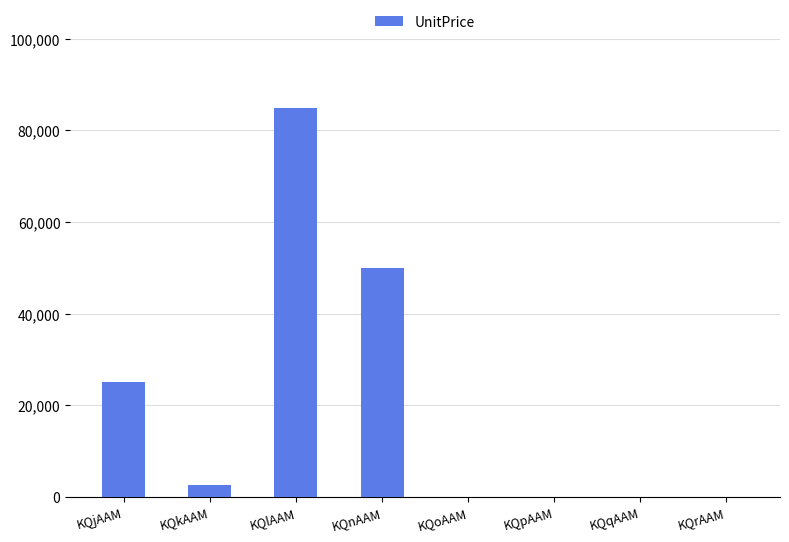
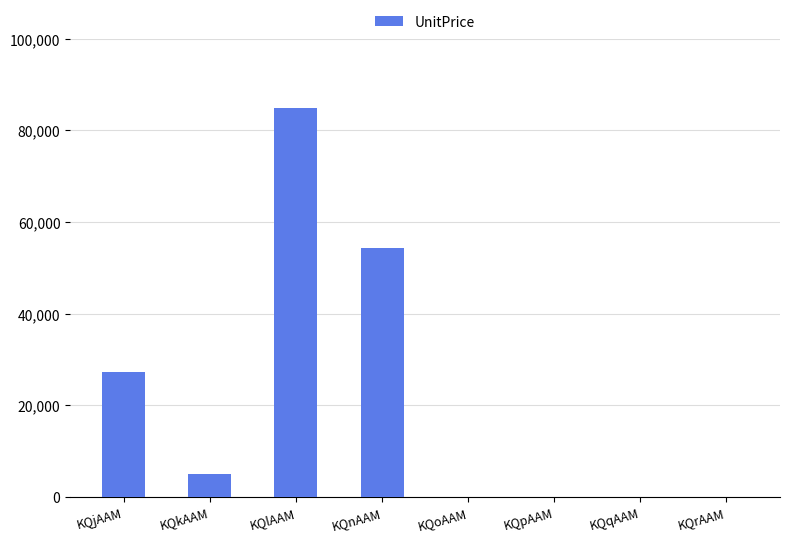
KQjAAM: 25,000 -> 27,000
KQkAAM: 3,000 -> 5,000
KQnAAM: 50,000 -> 54,000
